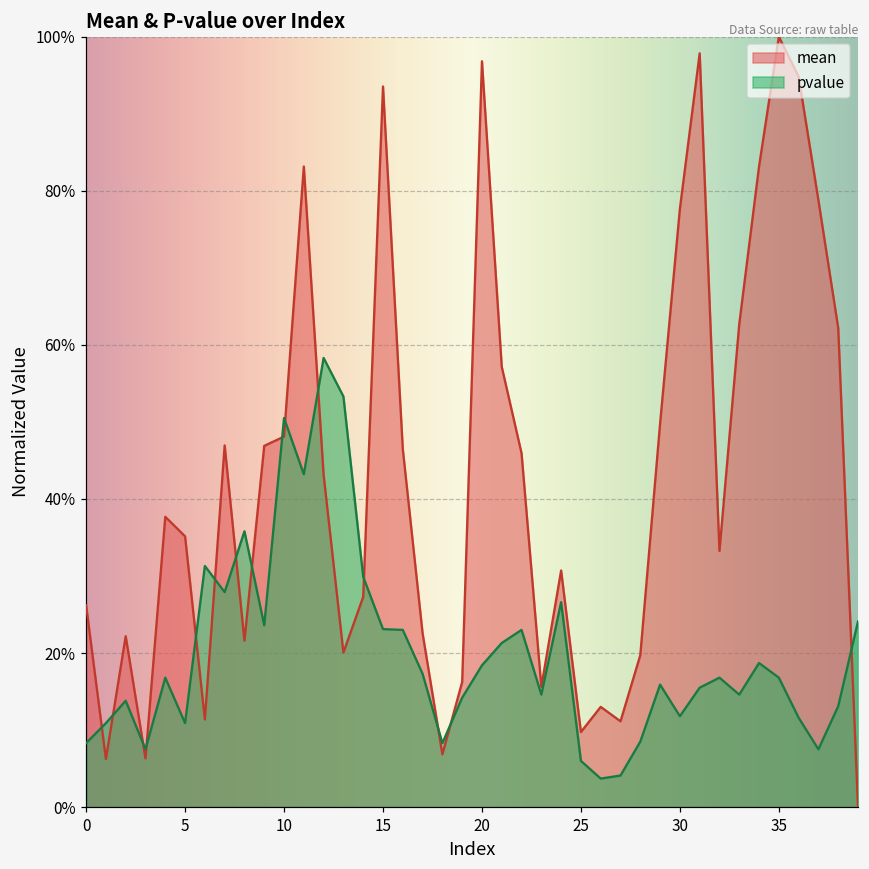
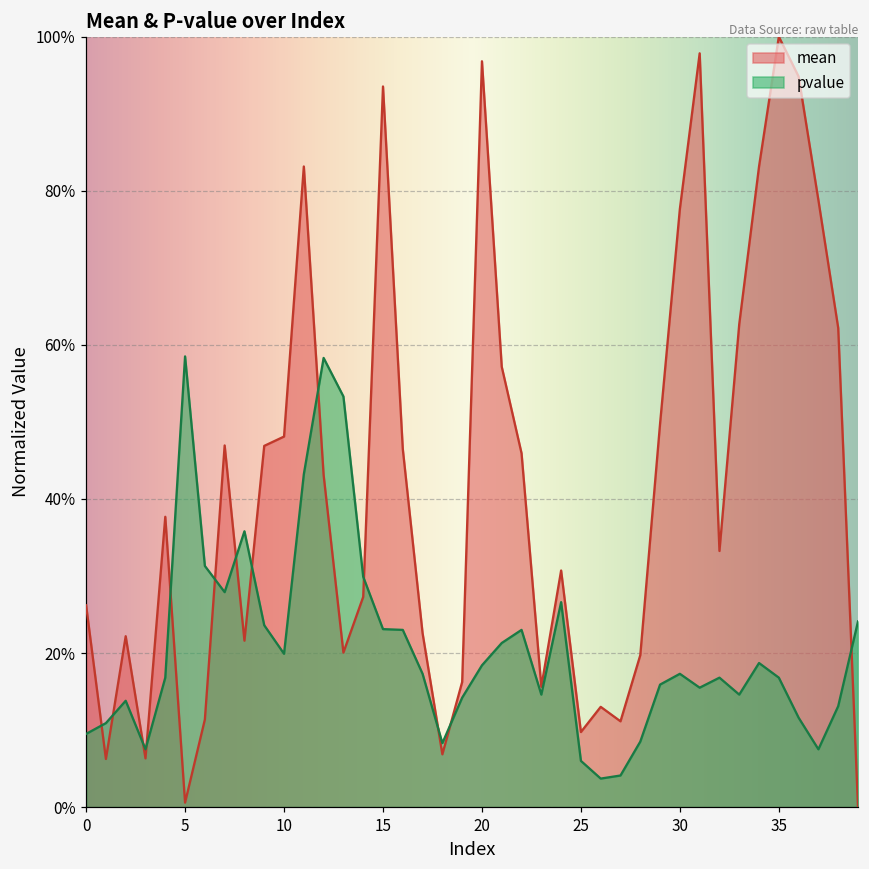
pvalue, 0: 8% -> 10%
mean, 5: 35% -> 1%
pvalue, 5: 11% -> 59%
pvalue, 10: 51% -> 20%
pvalue, 30: 12% -> 17%
